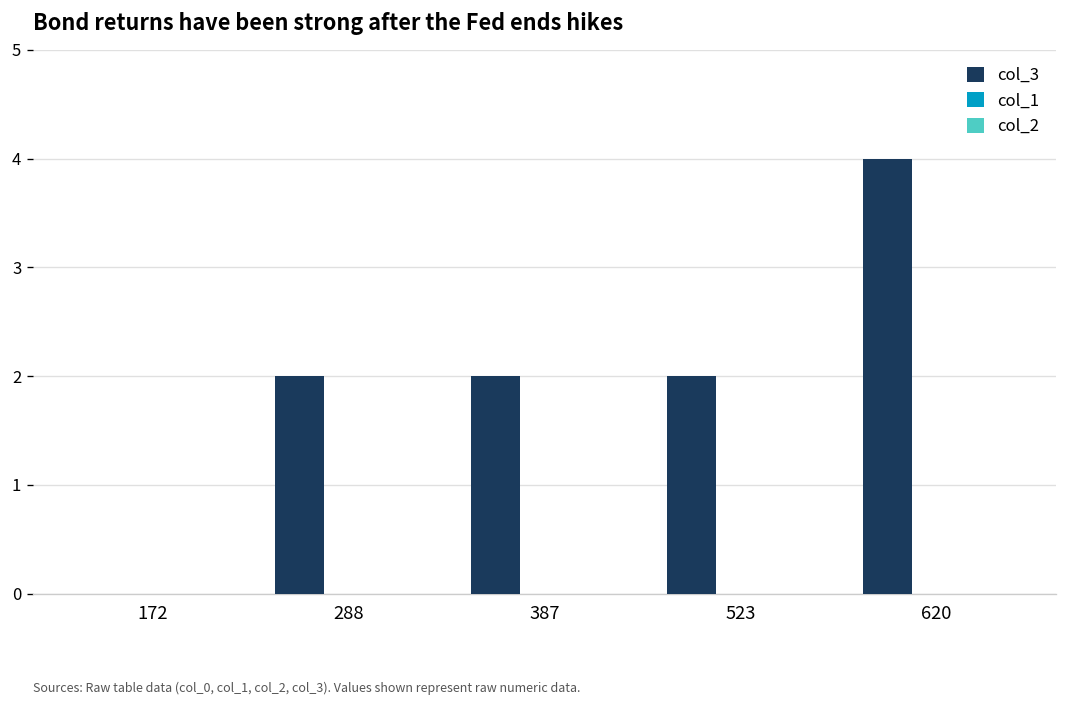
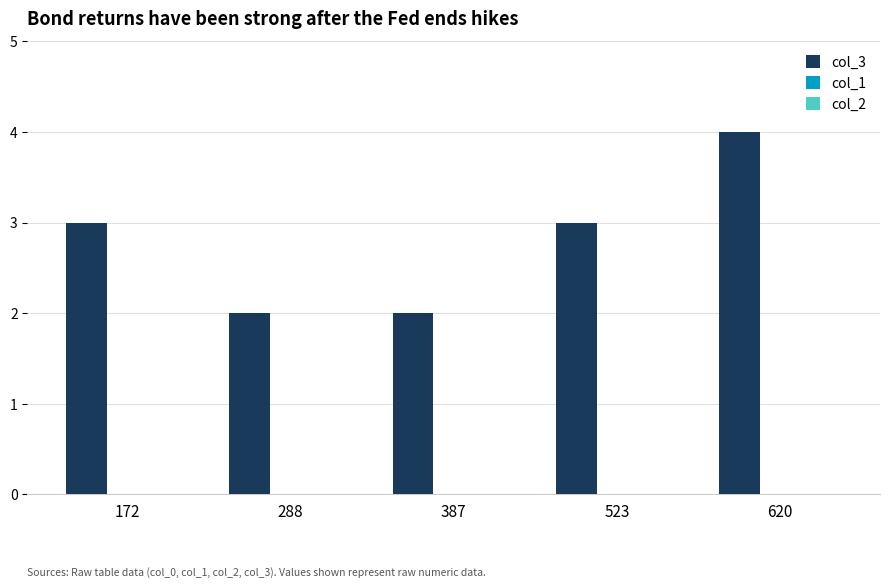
col_3, 172: 0 -> 3
col_3, 523: 2 -> 3
